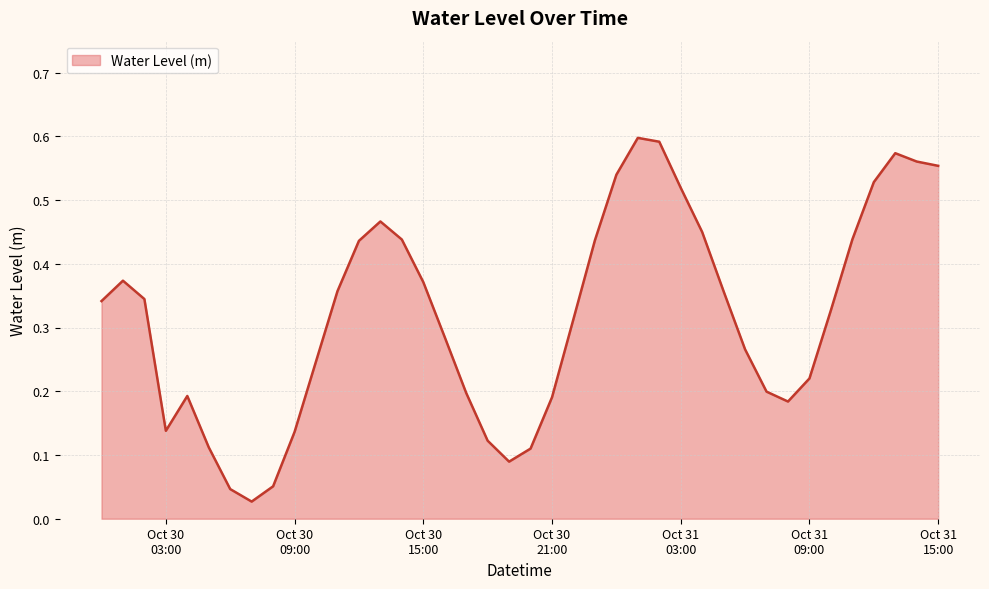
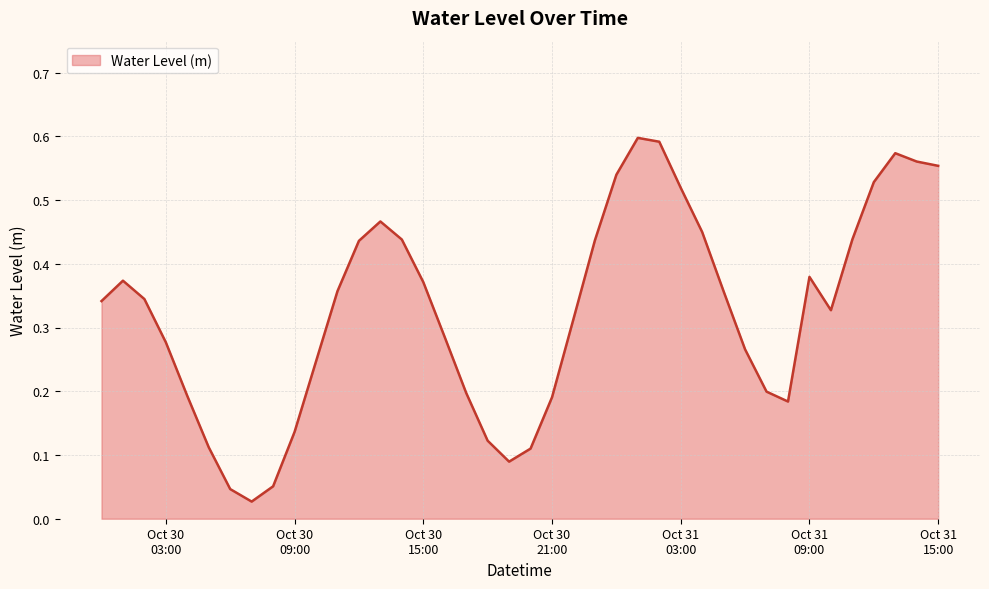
Oct 30 03:00: 0.14 -> 0.28
Oct 31 09:00: 0.22 -> 0.38
